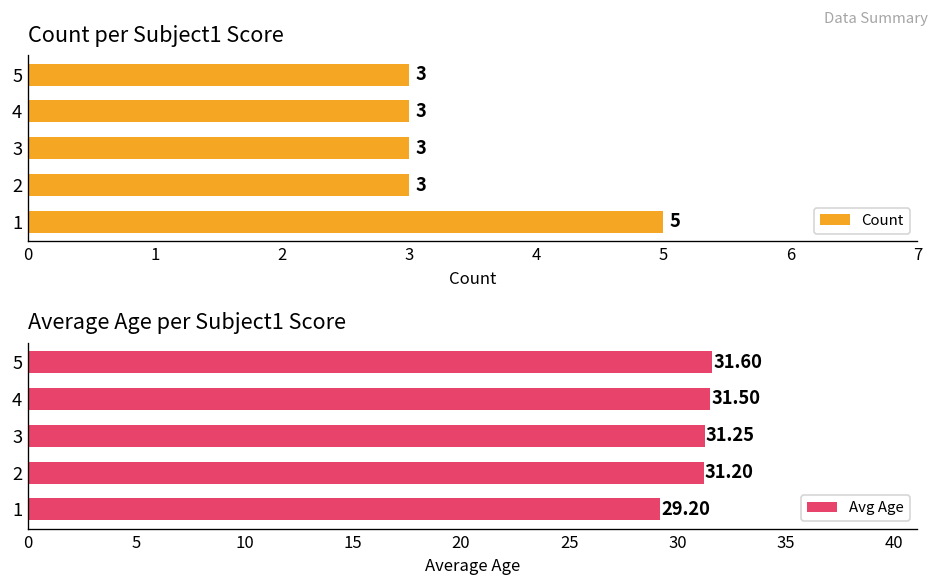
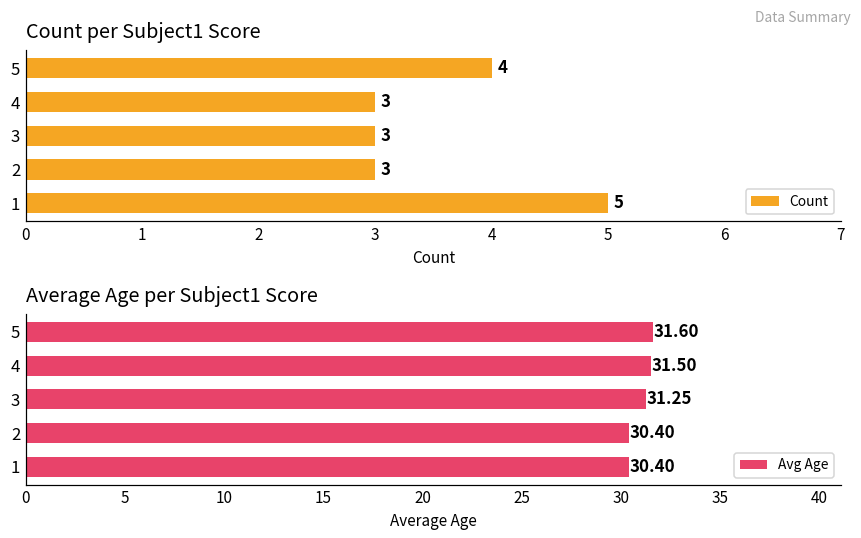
Count per Subject1 Score, 5: 3 -> 4
Average Age per Subject1 Score, 2: 31.20 -> 30.40
Average Age per Subject1 Score, 1: 29.20 -> 30.40
